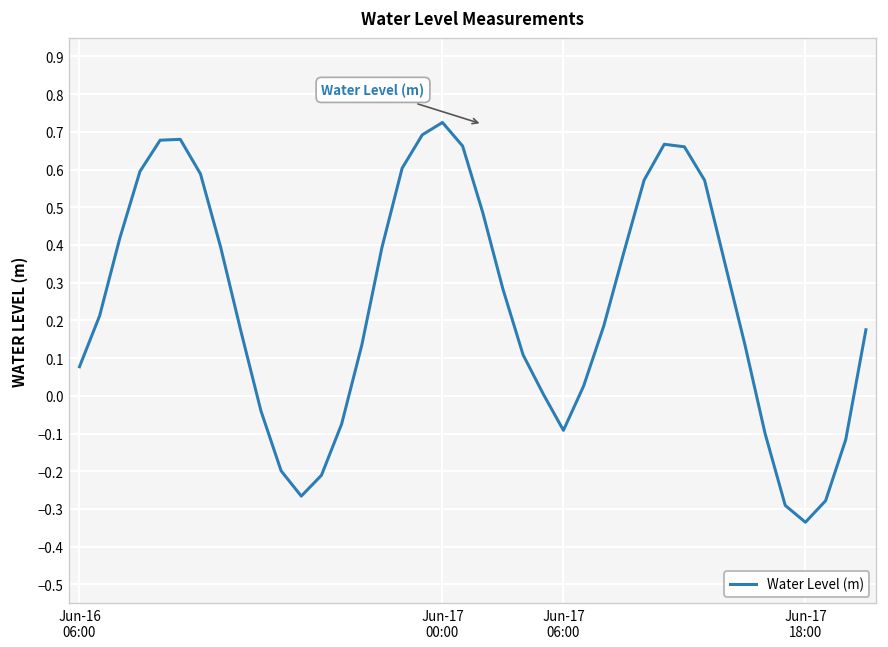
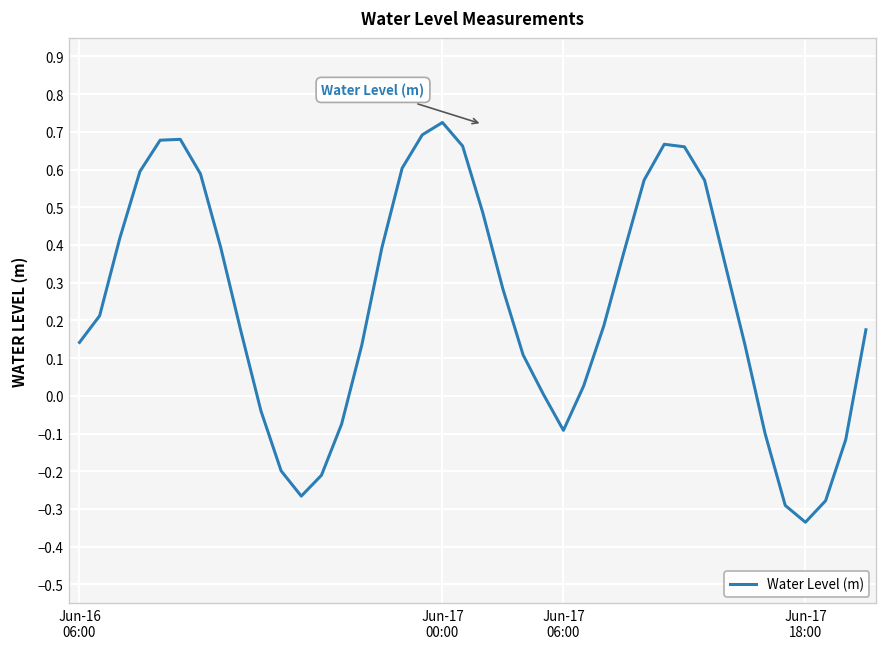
Jun-16 06:00: 0.08 -> 0.14
